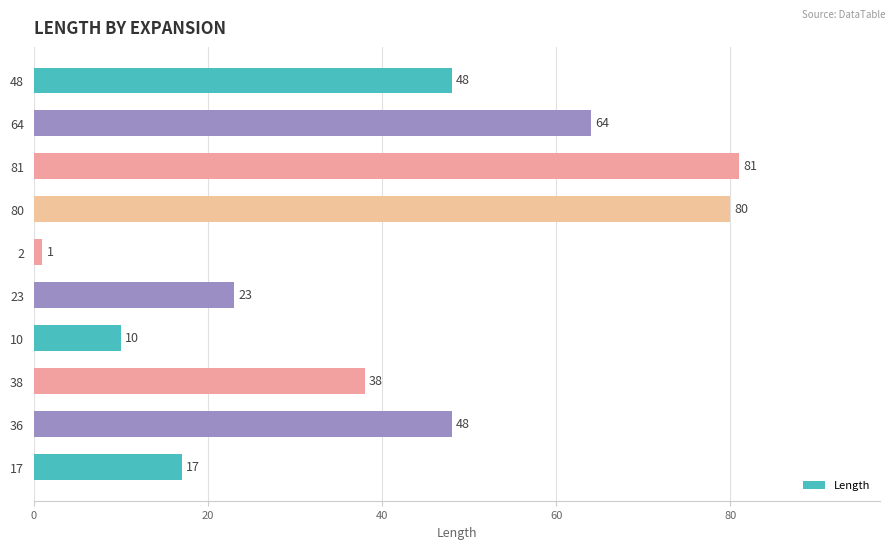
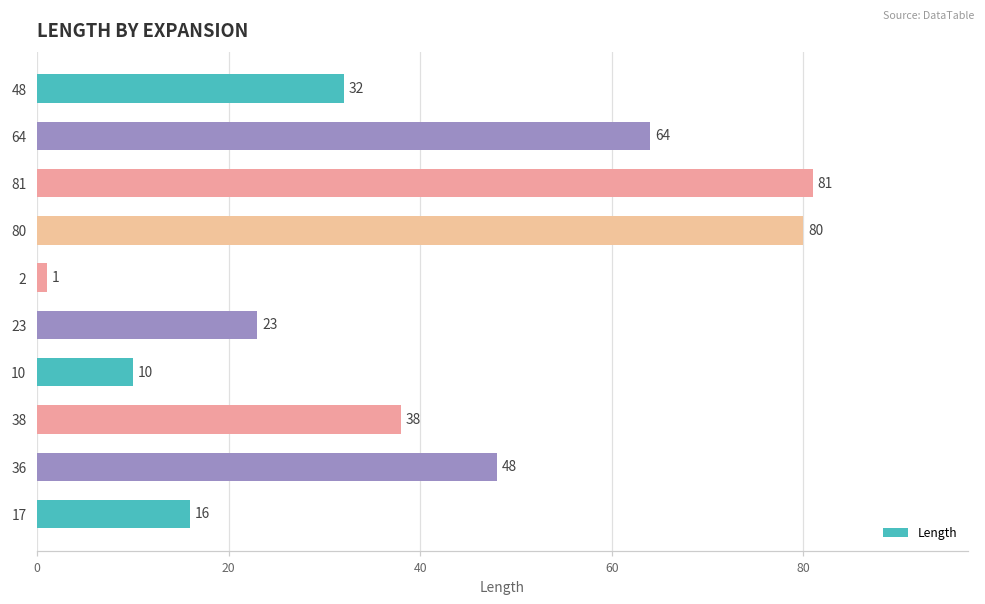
48: 48 -> 32
17: 17 -> 16
